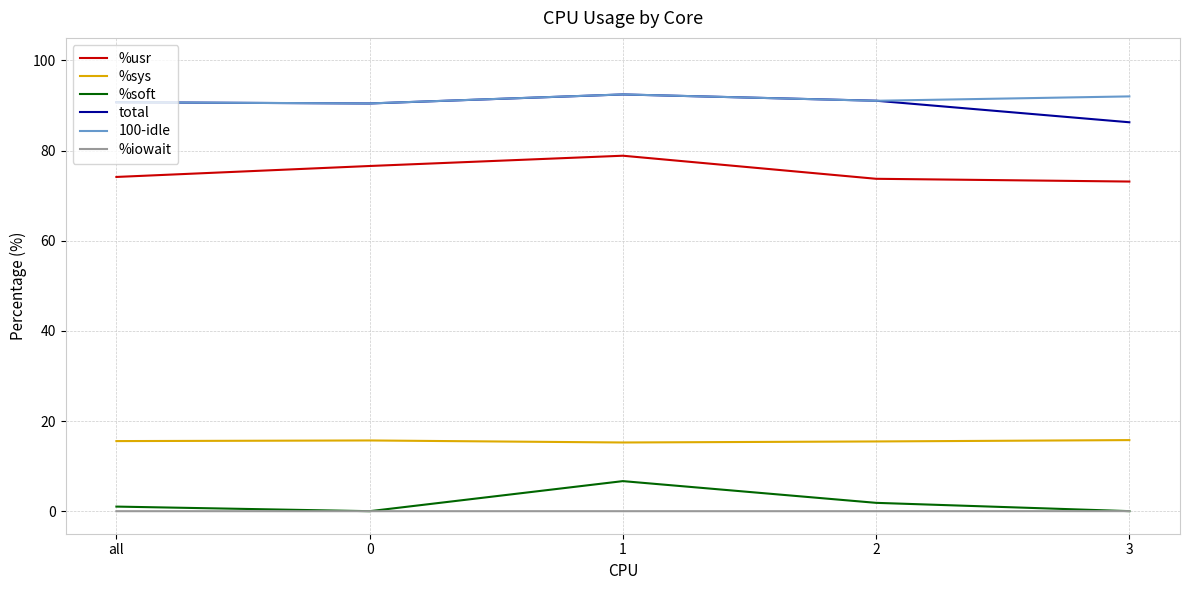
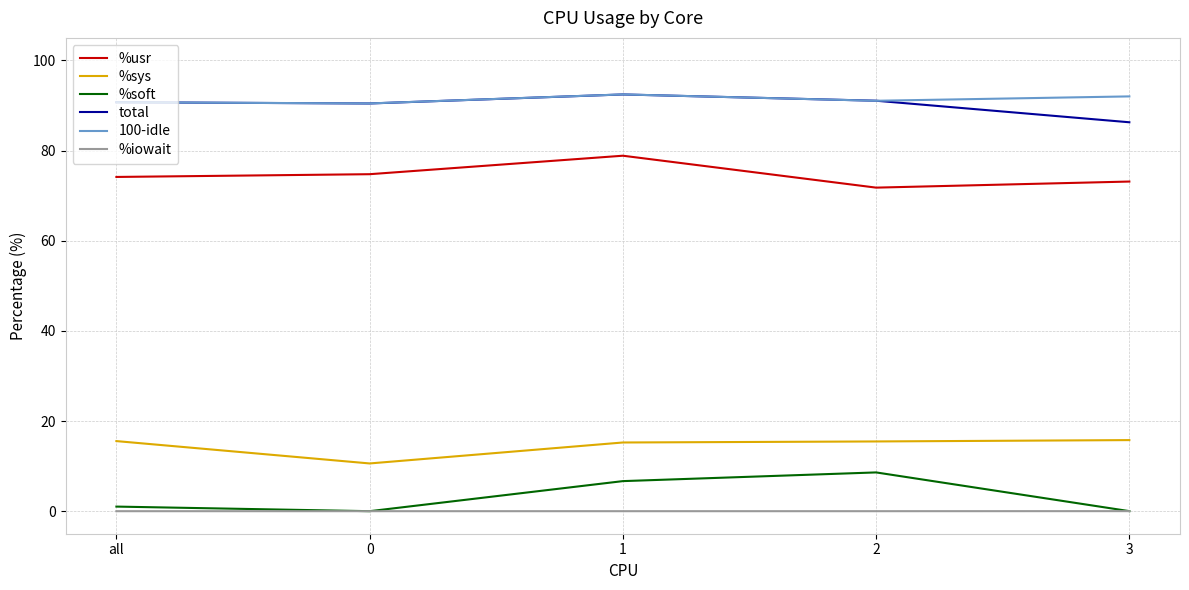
%usr, 0: 77 -> 75
%sys, 0: 16 -> 11
%usr, 2: 74 -> 72
%soft, 2: 2 -> 9
